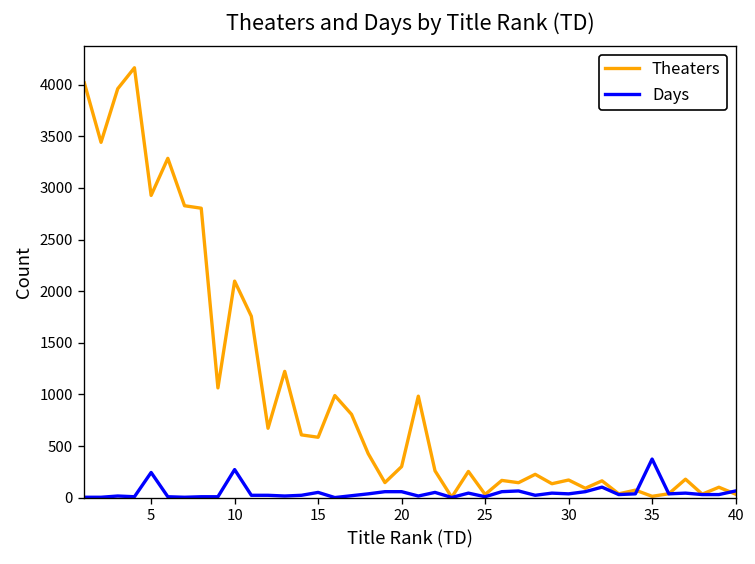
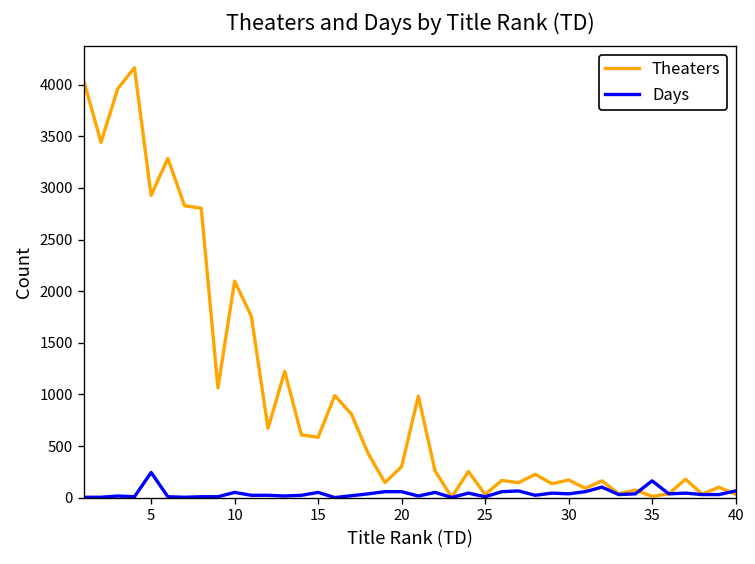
Days, 10: 300 -> 100
Days, 35: 400 -> 200
